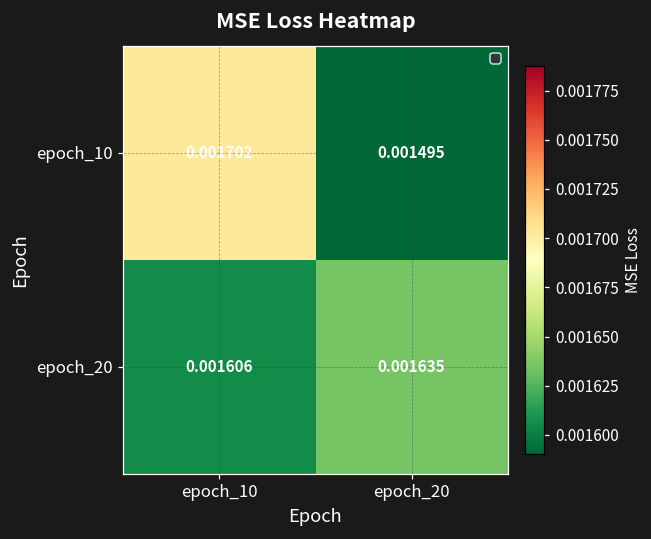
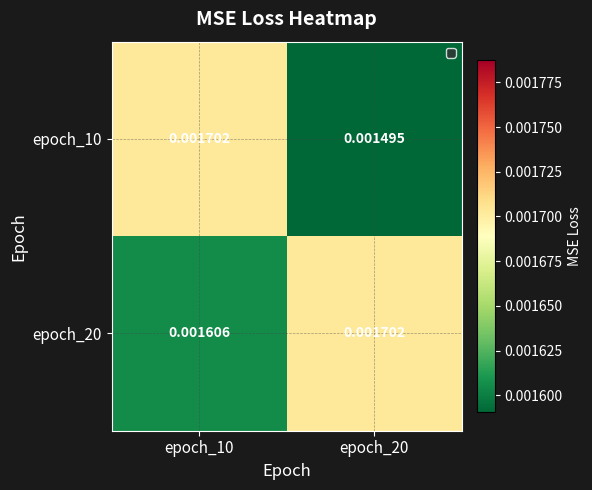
epoch_20, epoch_20: 0.001635 -> 0.001702
